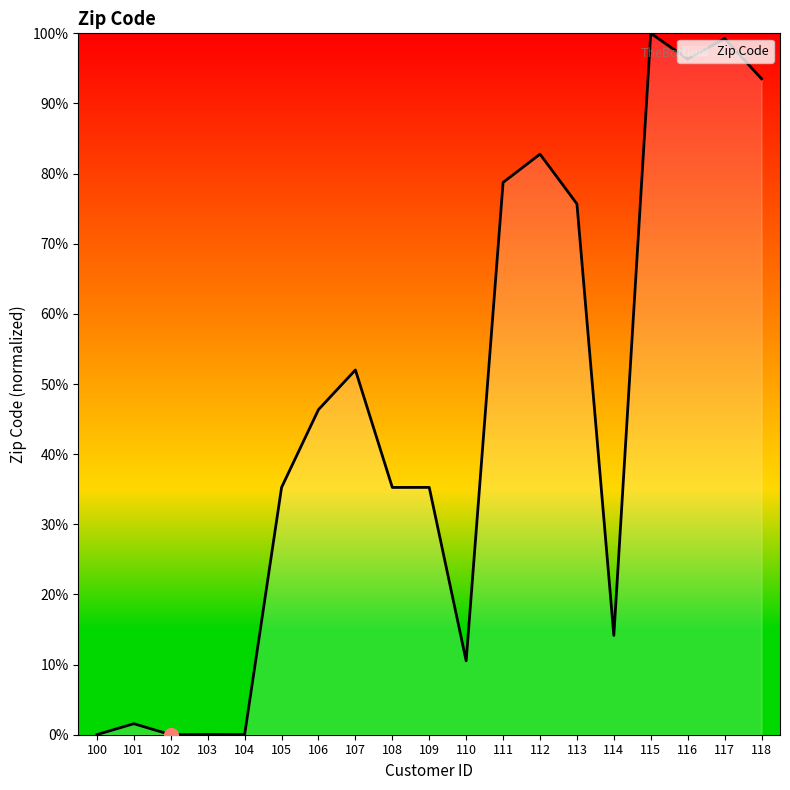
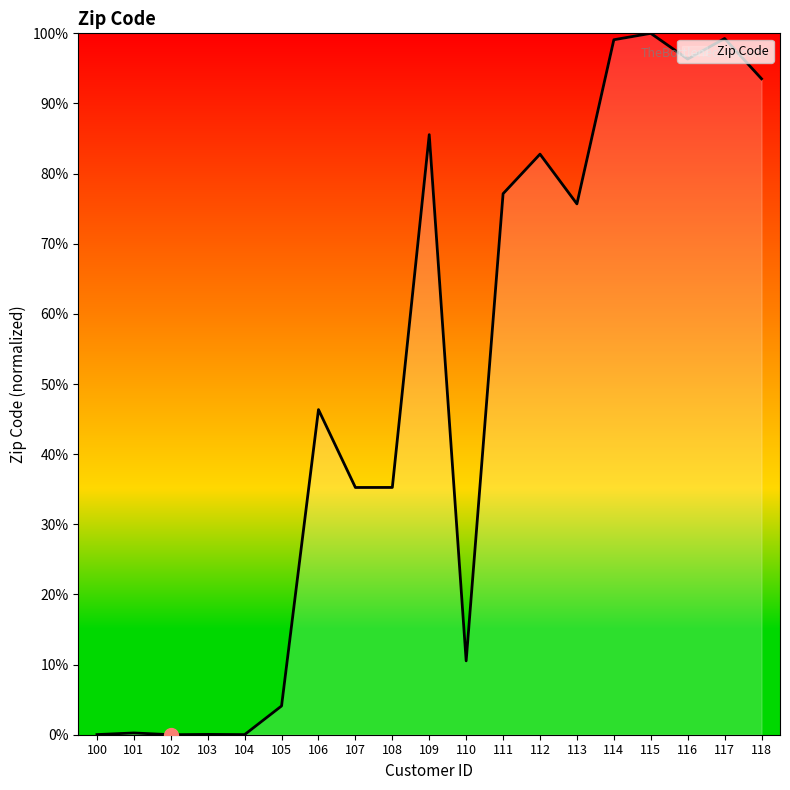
Zip Code, 101: 2% -> 0%
Zip Code, 105: 35% -> 4%
Zip Code, 107: 52% -> 35%
Zip Code, 109: 35% -> 86%
Zip Code, 111: 79% -> 77%
Zip Code, 114: 14% -> 99%
